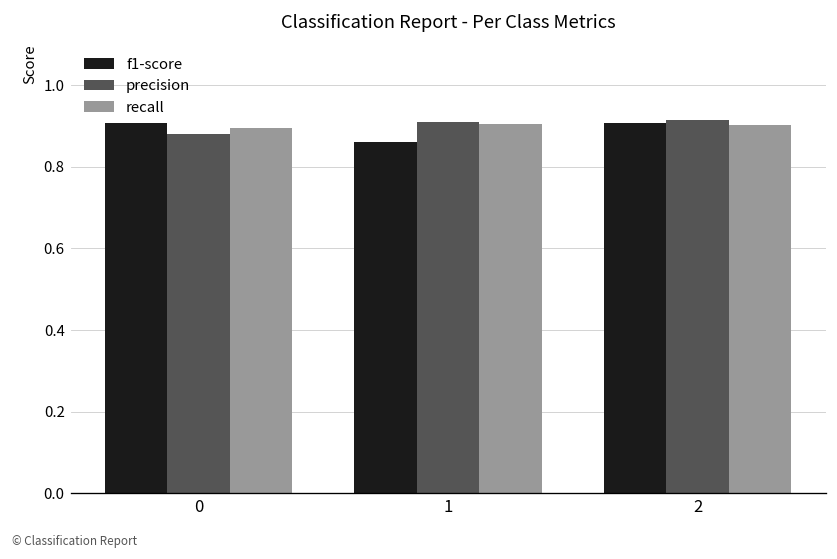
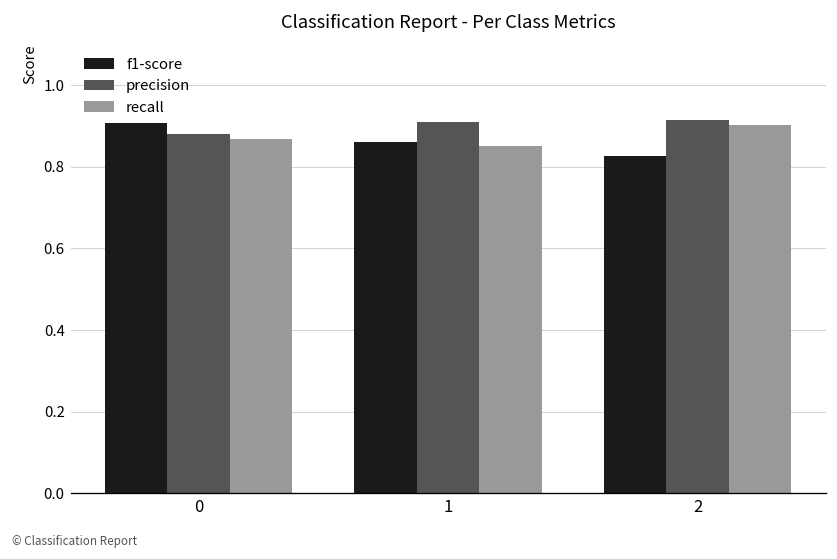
recall, 0: 0.89 -> 0.87
recall, 1: 0.90 -> 0.85
f1-score, 2: 0.91 -> 0.83
